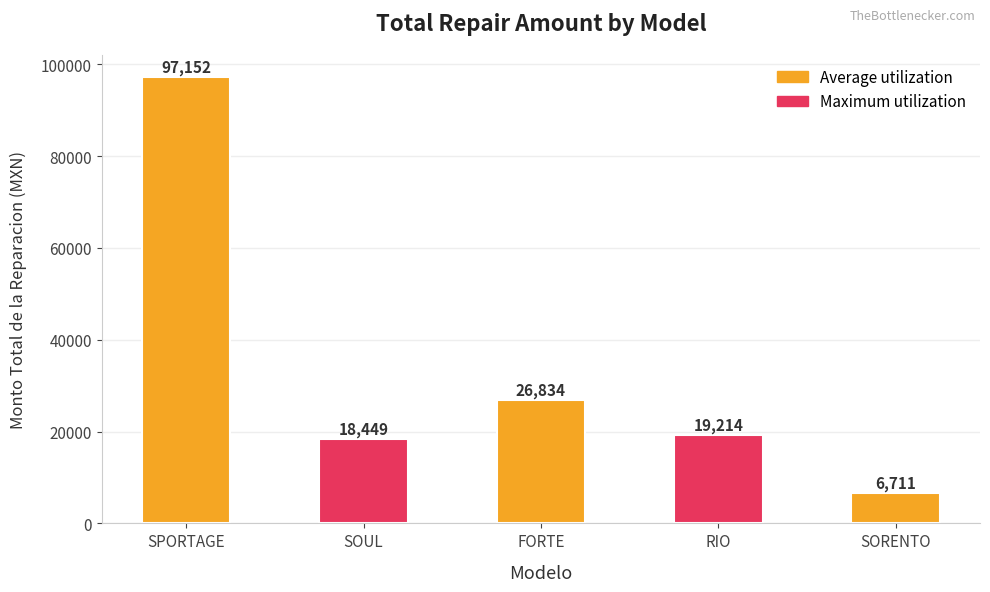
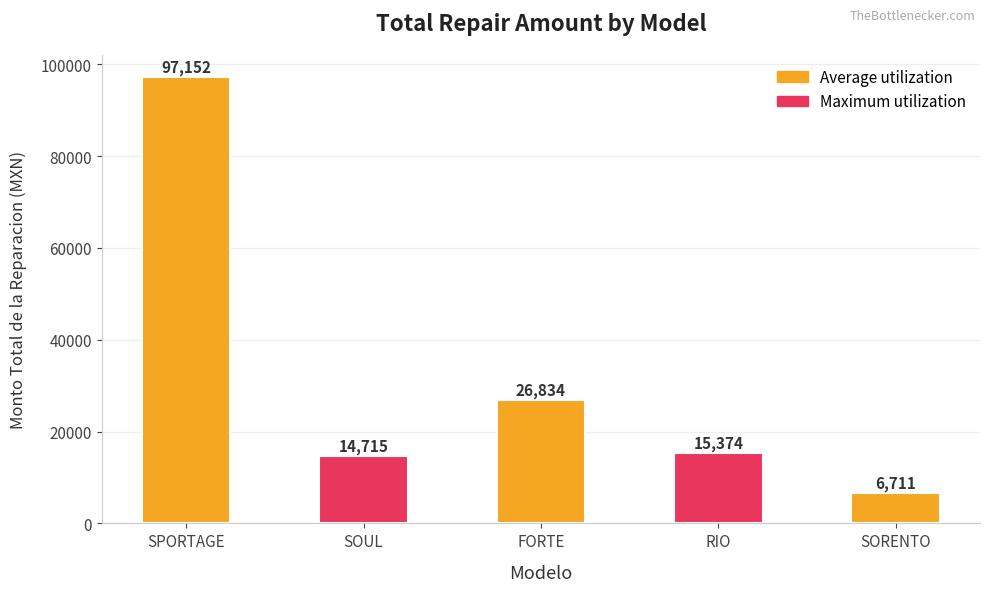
SOUL: 18,449 -> 14,715
RIO: 19,214 -> 15,374
